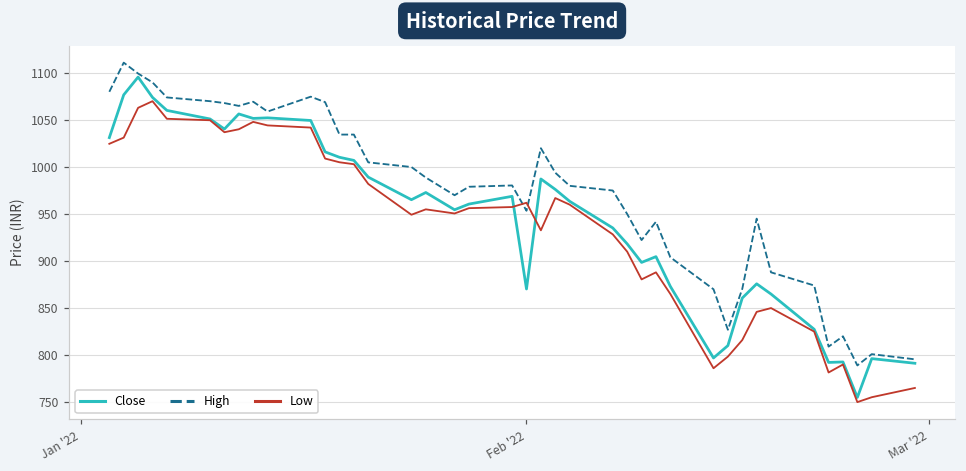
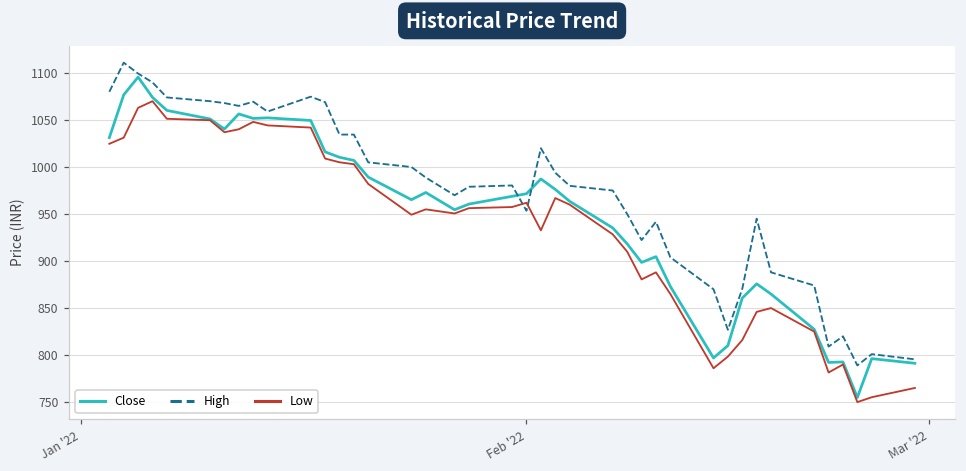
Close, Feb '22: 870 -> 970
